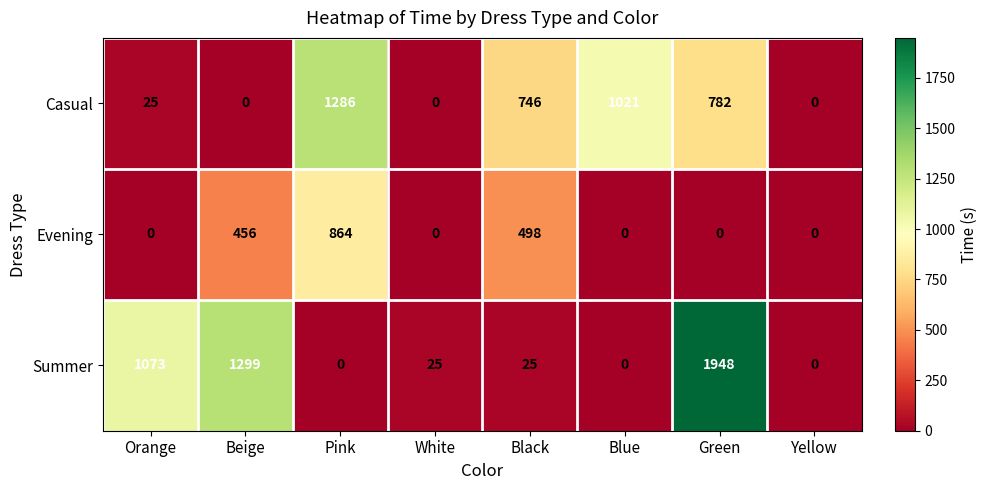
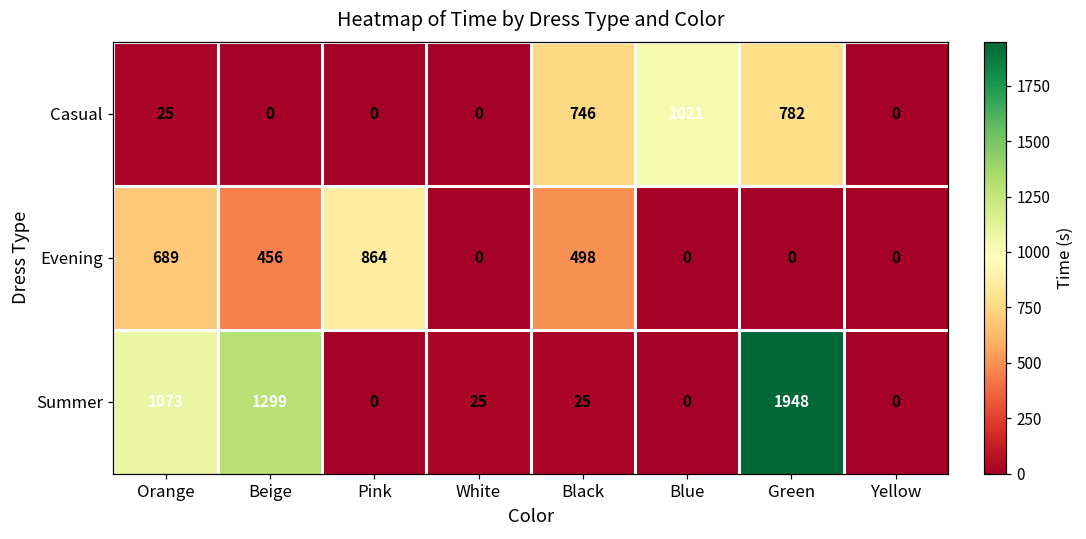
Casual, Pink: 1286 -> 0
Evening, Orange: 0 -> 689
